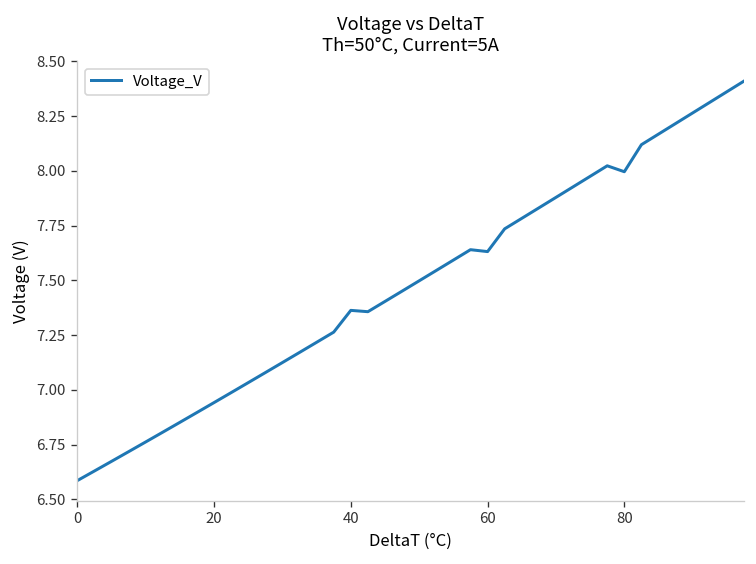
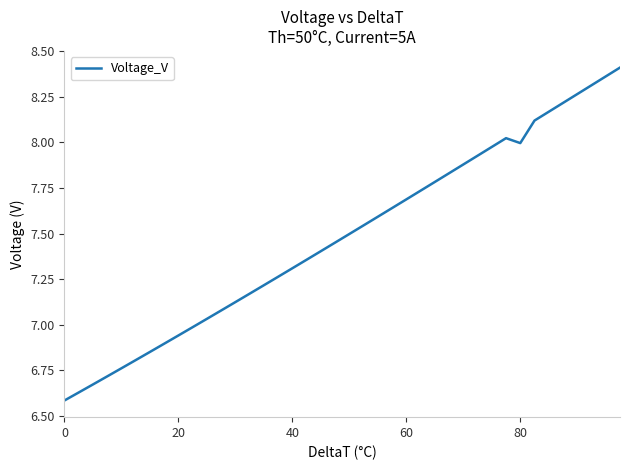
40: 7.36 -> 7.31
60: 7.63 -> 7.69
